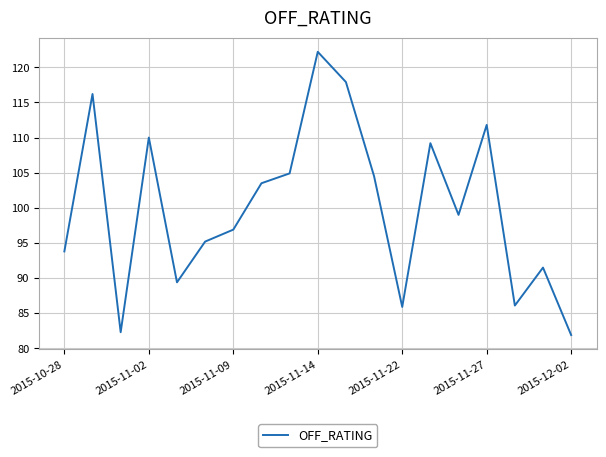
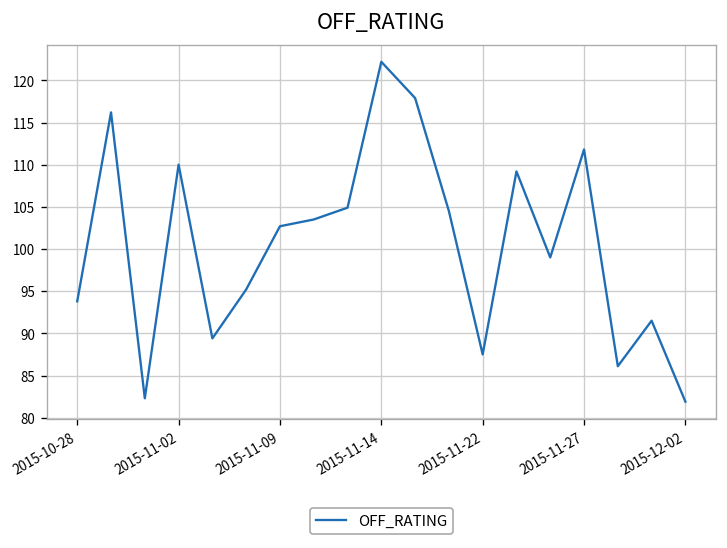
2015-11-09: 97 -> 103
2015-11-22: 86 -> 88
